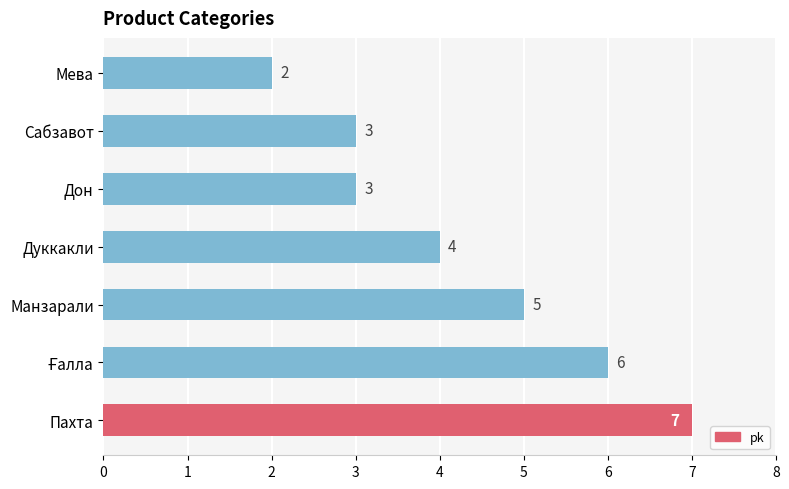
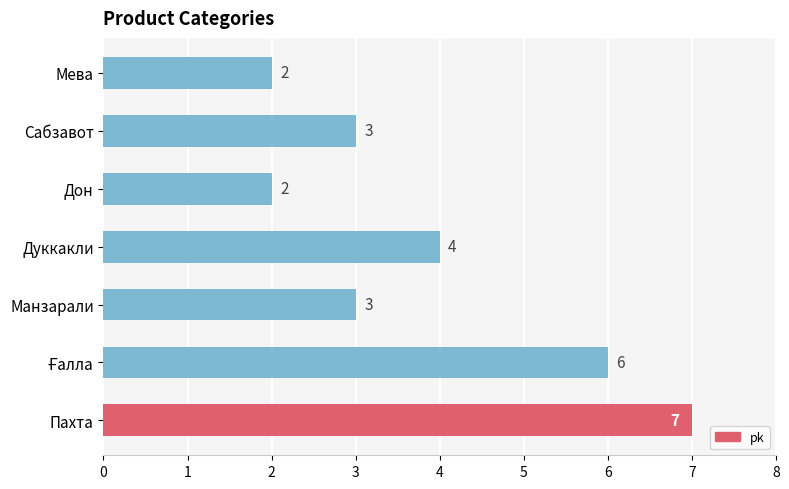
Дон: 3 -> 2
Манзарали: 5 -> 3
